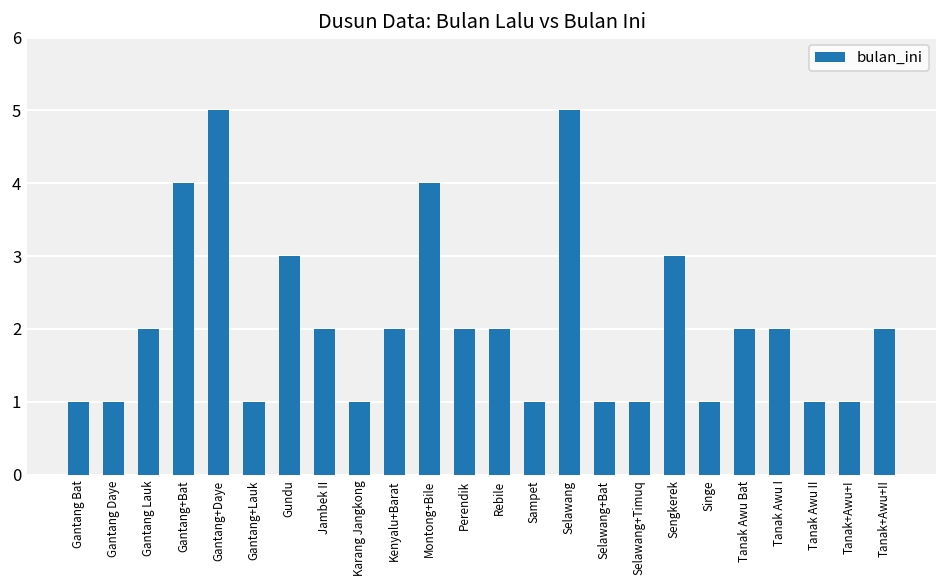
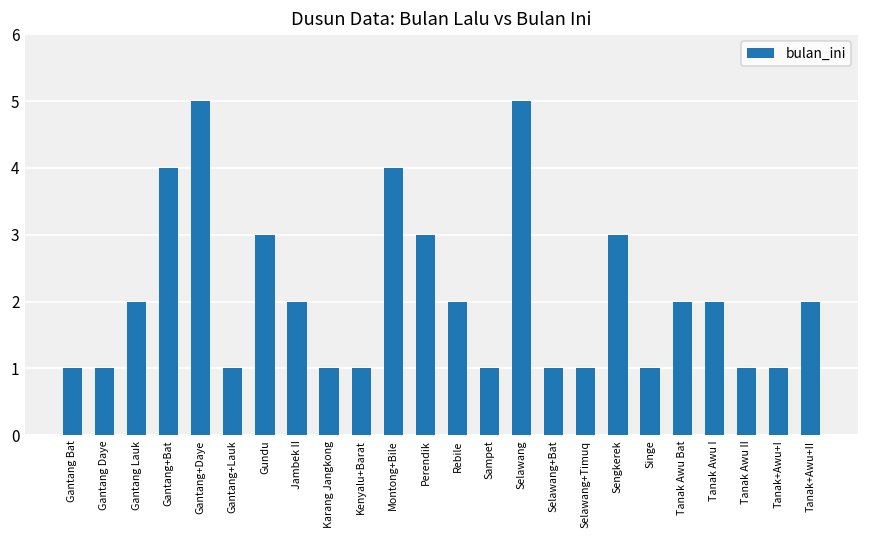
Kenyalu+Barat: 2 -> 1
Perendik: 2 -> 3
